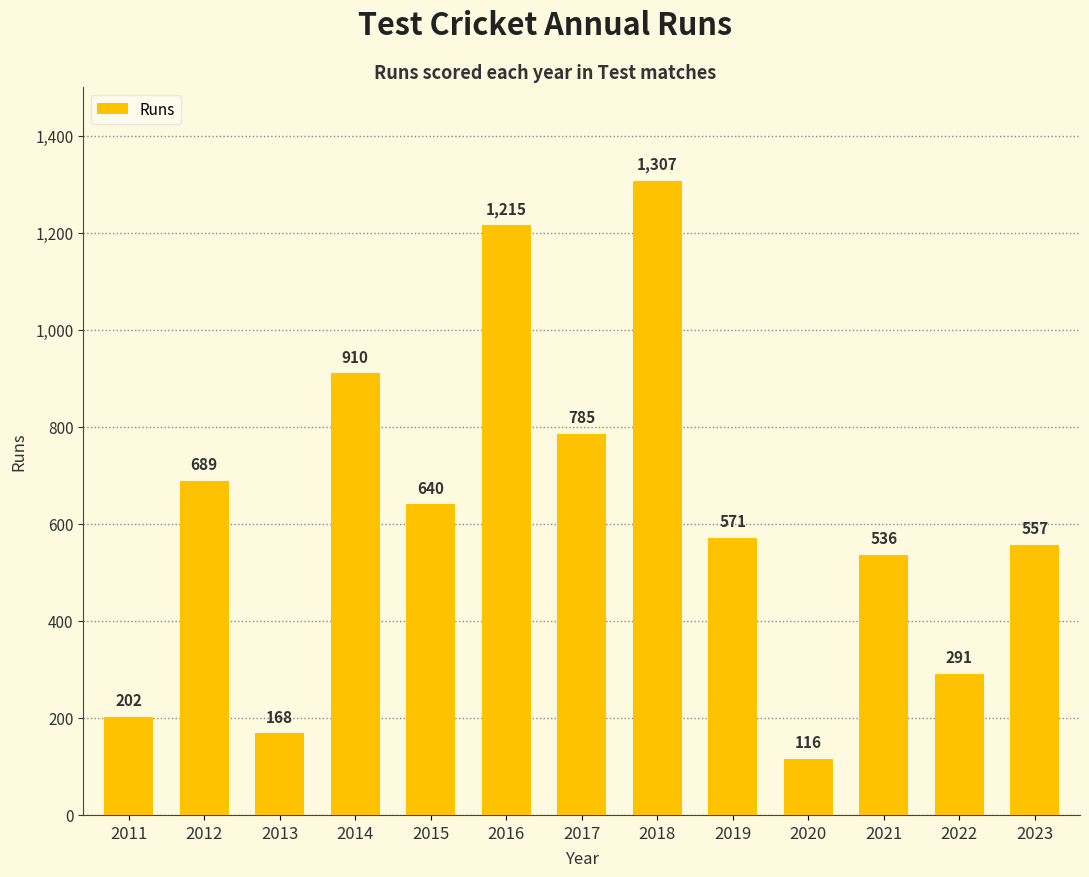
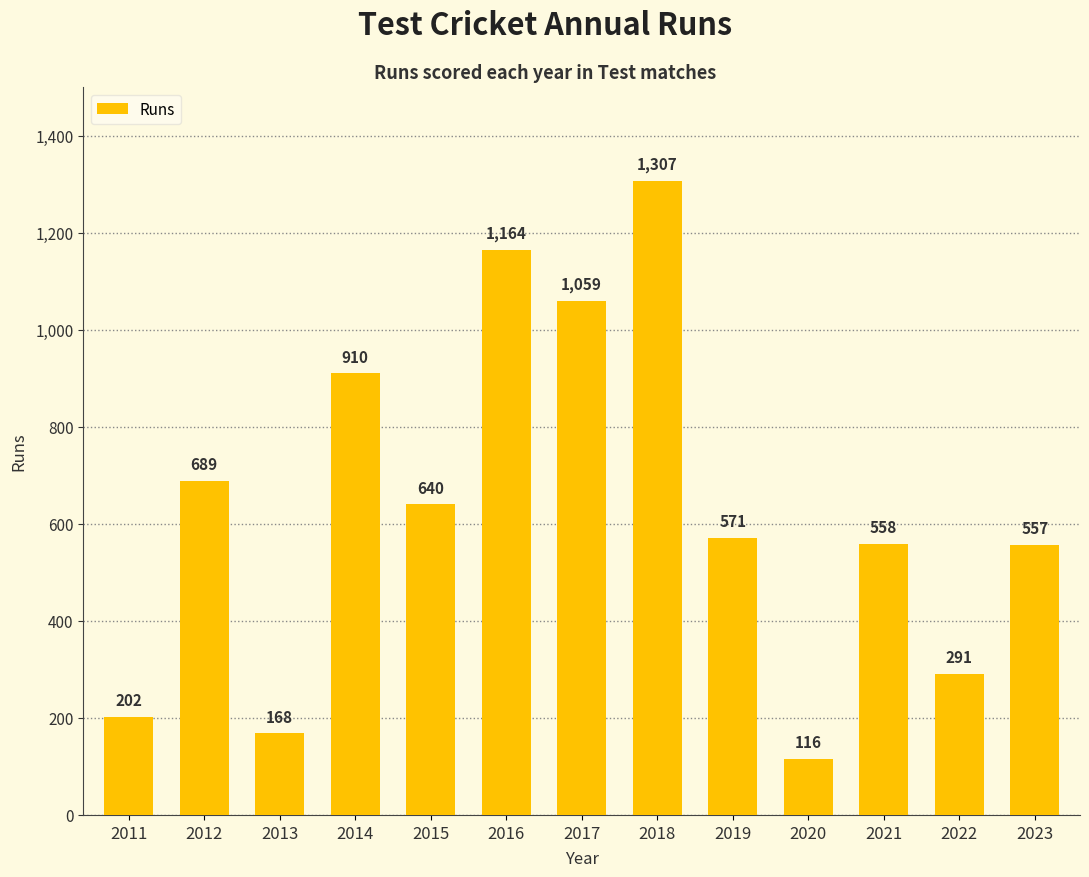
2016: 1,215 -> 1,164
2017: 785 -> 1,059
2021: 536 -> 558
